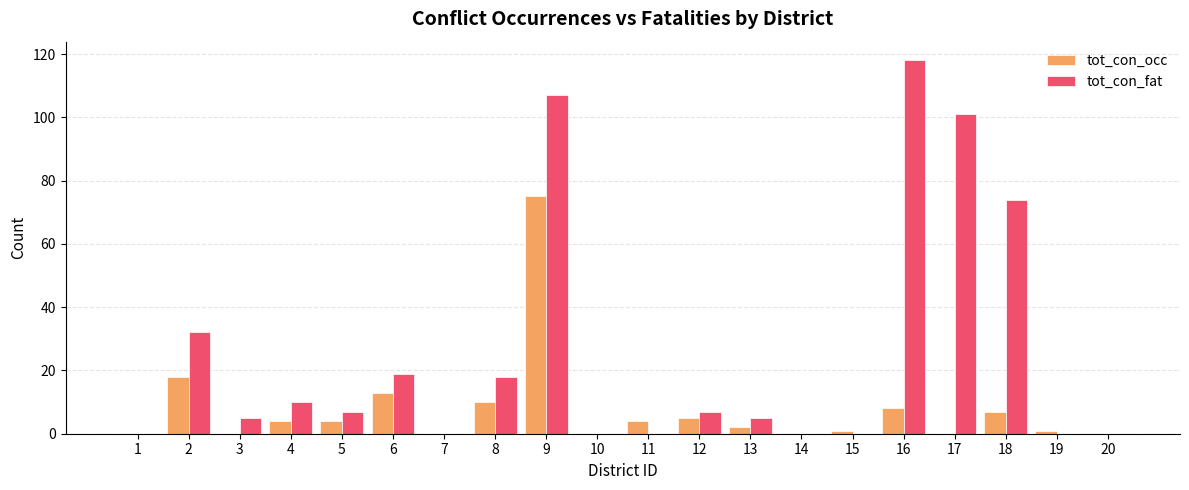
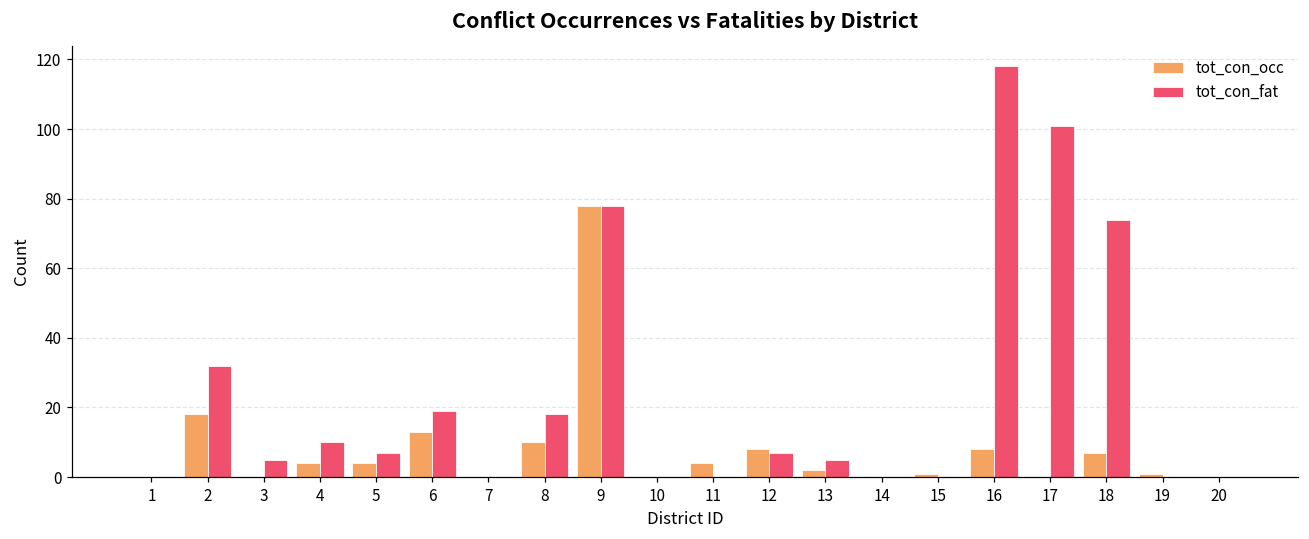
tot_con_occ, 9: 75 -> 78
tot_con_fat, 9: 107 -> 78
tot_con_occ, 12: 5 -> 8
